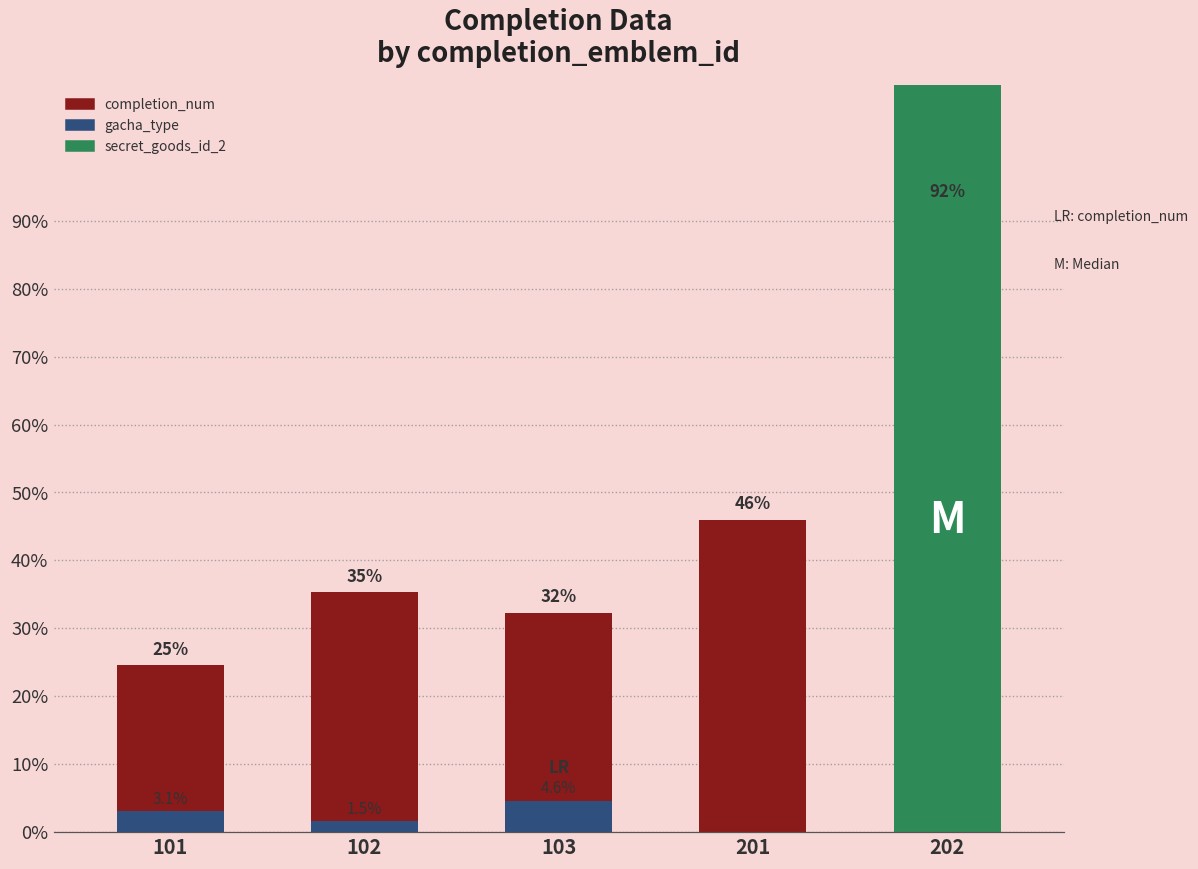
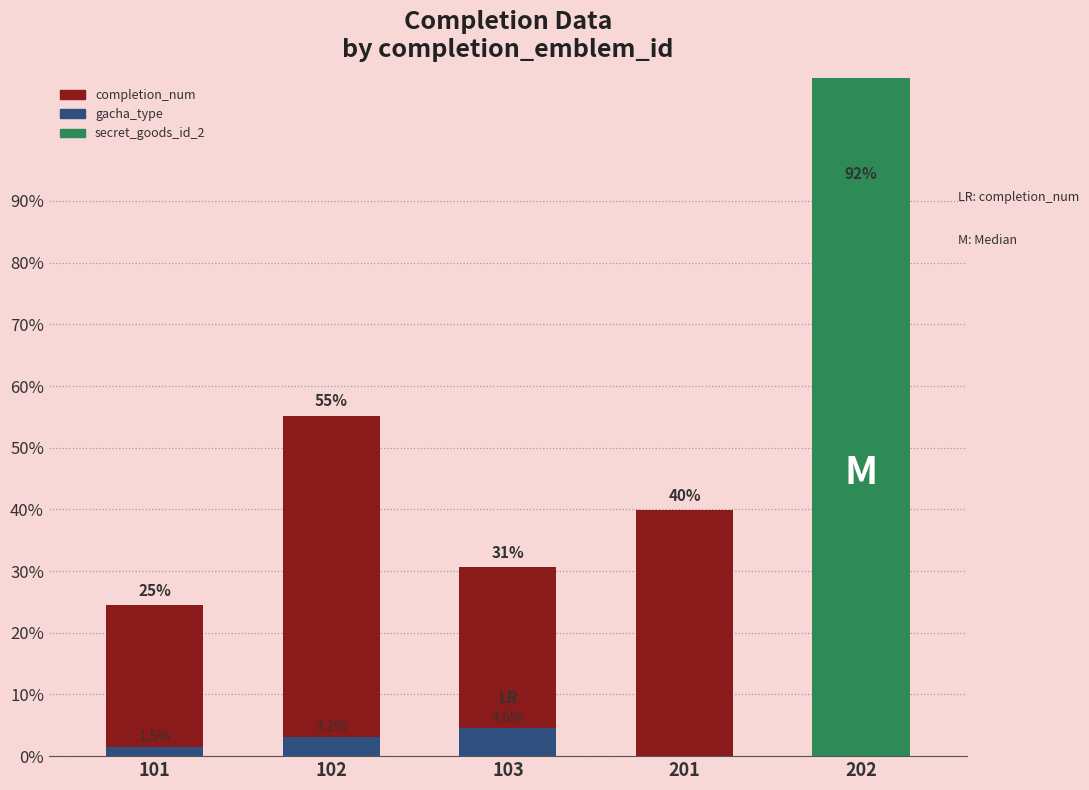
gacha_type, 101: 3.1% -> 1.5%
completion_num, 102: 35% -> 55%
gacha_type, 102: 1.5% -> 3.1%
completion_num, 103: 32% -> 31%
completion_num, 201: 46% -> 40%
